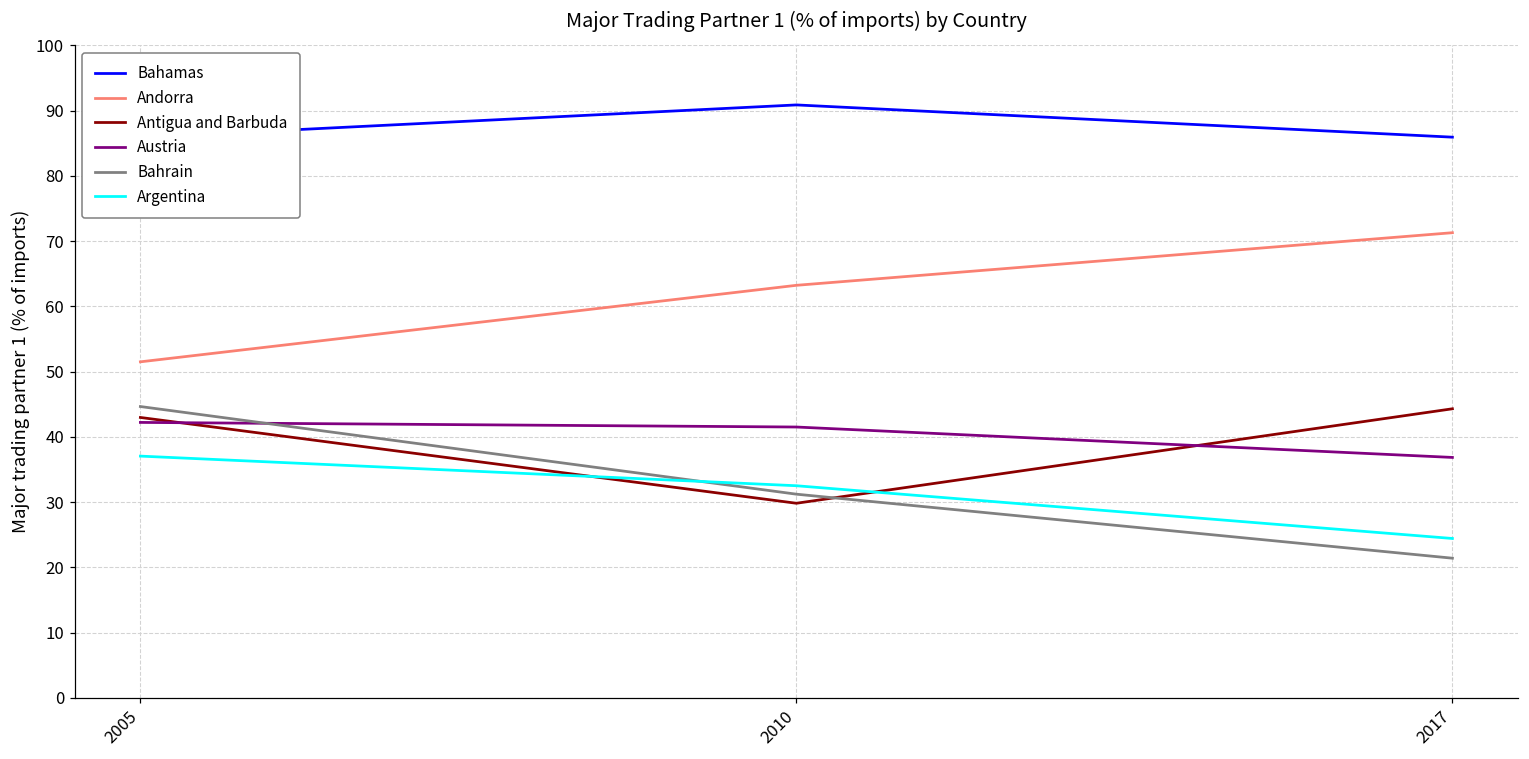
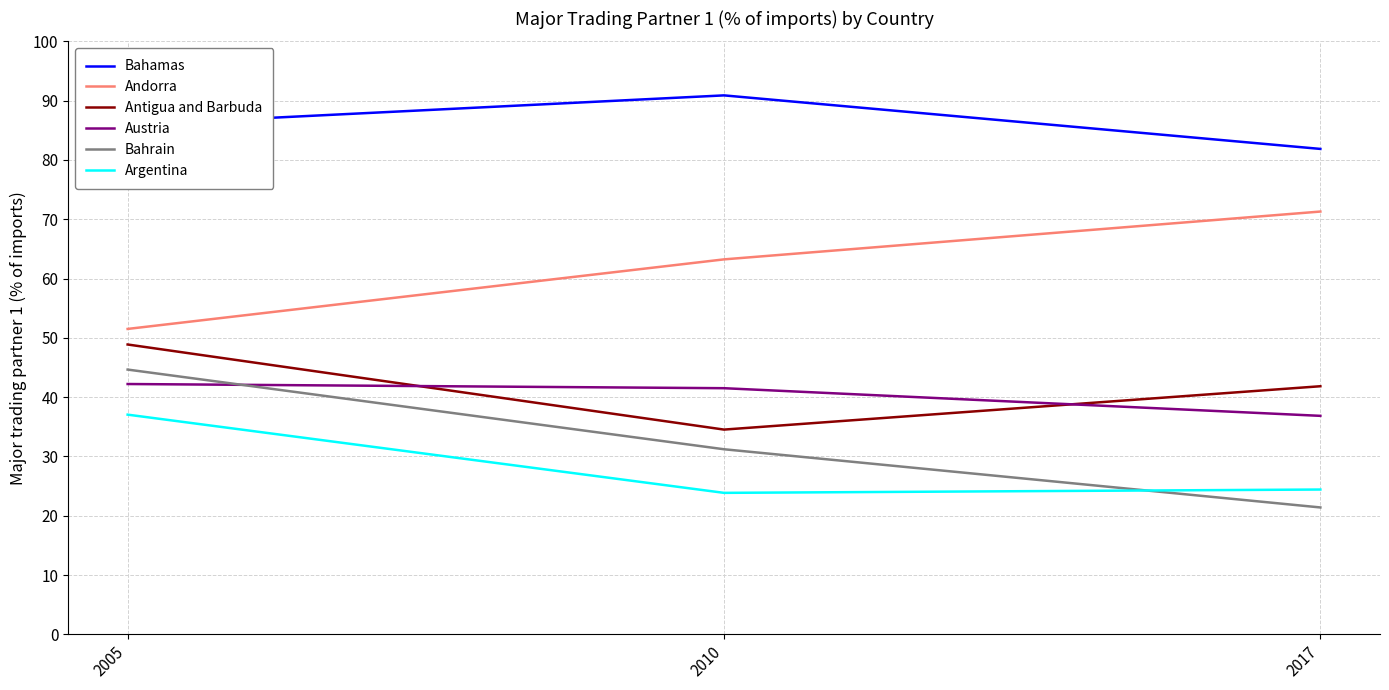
Antigua and Barbuda, 2005: 43 -> 49
Antigua and Barbuda, 2010: 30 -> 35
Argentina, 2010: 33 -> 24
Bahamas, 2017: 86 -> 82
Antigua and Barbuda, 2017: 44 -> 42
